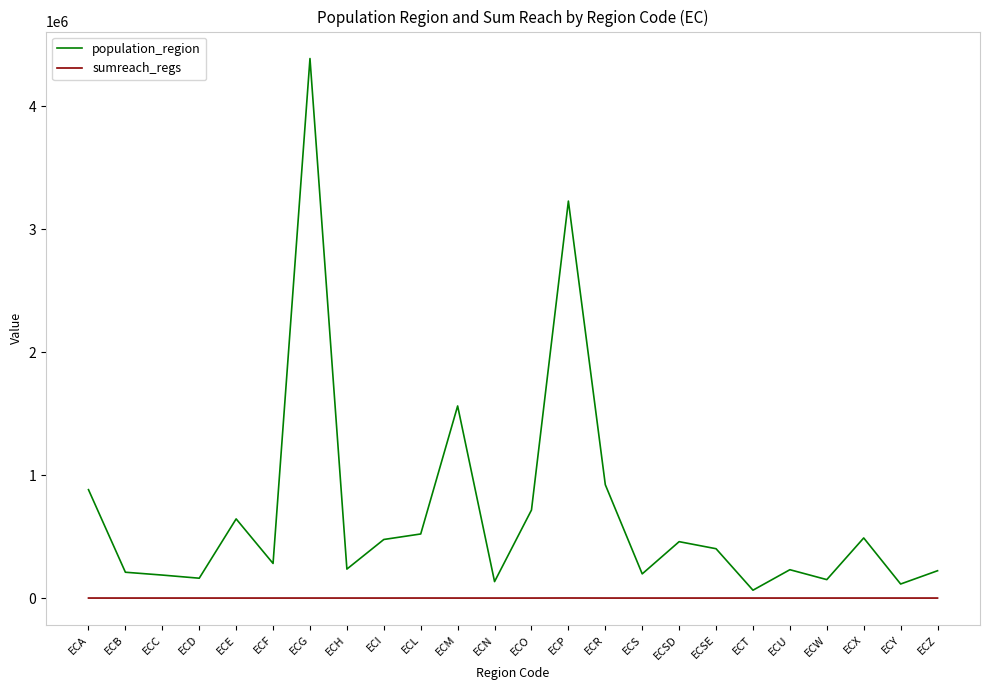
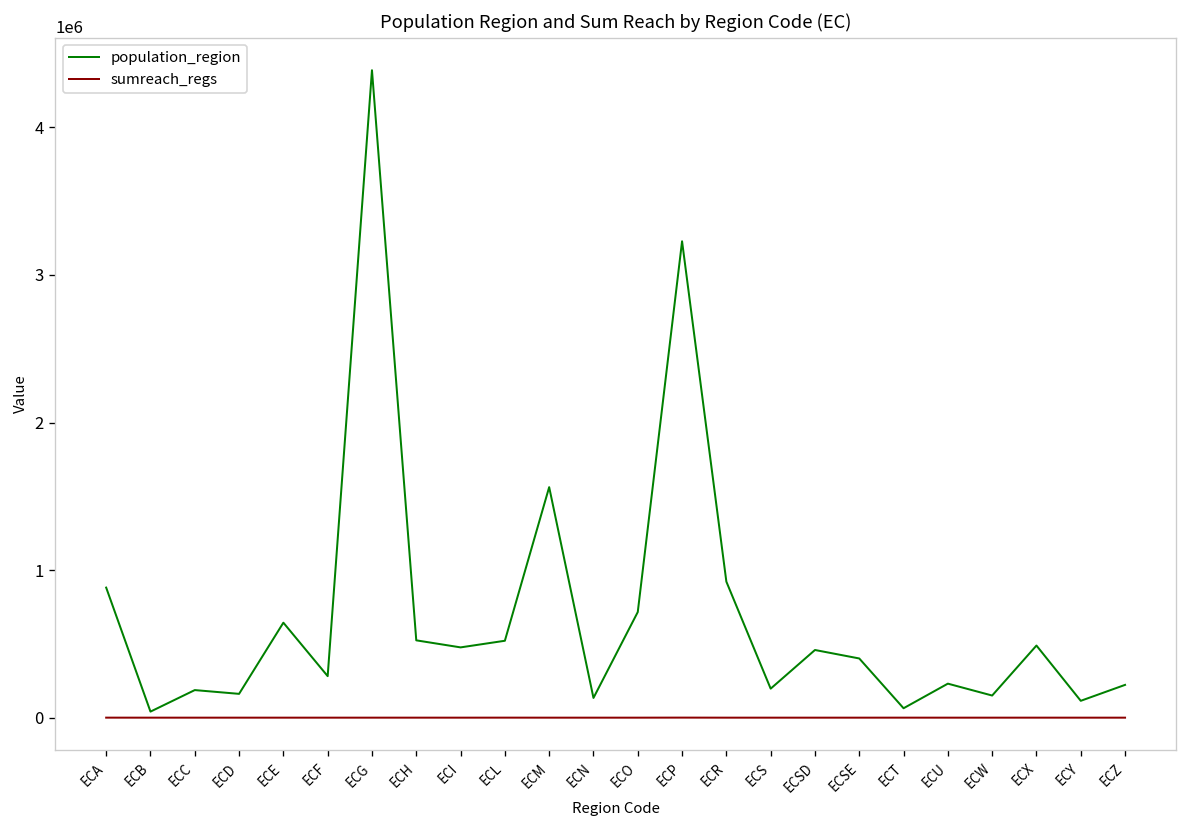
population_region, ECB: 210000 -> 40000
population_region, ECH: 240000 -> 520000
